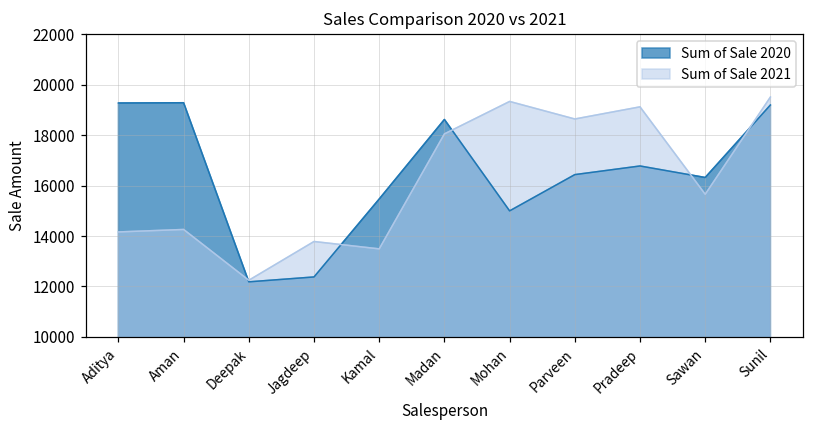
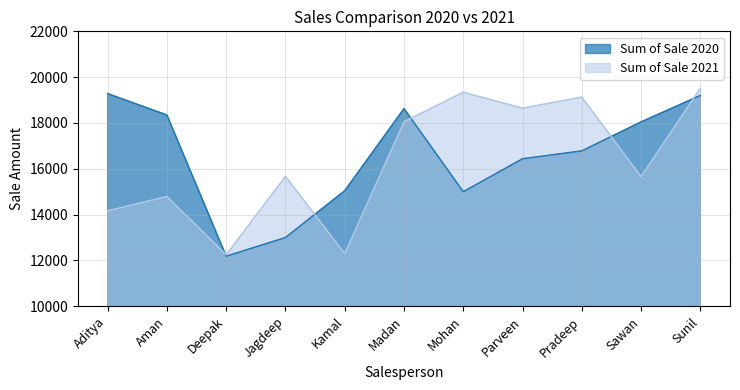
Sum of Sale 2020, Aman: 19300 -> 18300
Sum of Sale 2021, Aman: 14300 -> 14800
Sum of Sale 2020, Jagdeep: 12400 -> 13000
Sum of Sale 2021, Jagdeep: 13800 -> 15700
Sum of Sale 2020, Kamal: 15500 -> 15000
Sum of Sale 2021, Kamal: 13500 -> 12300
Sum of Sale 2020, Sawan: 16300 -> 18000
